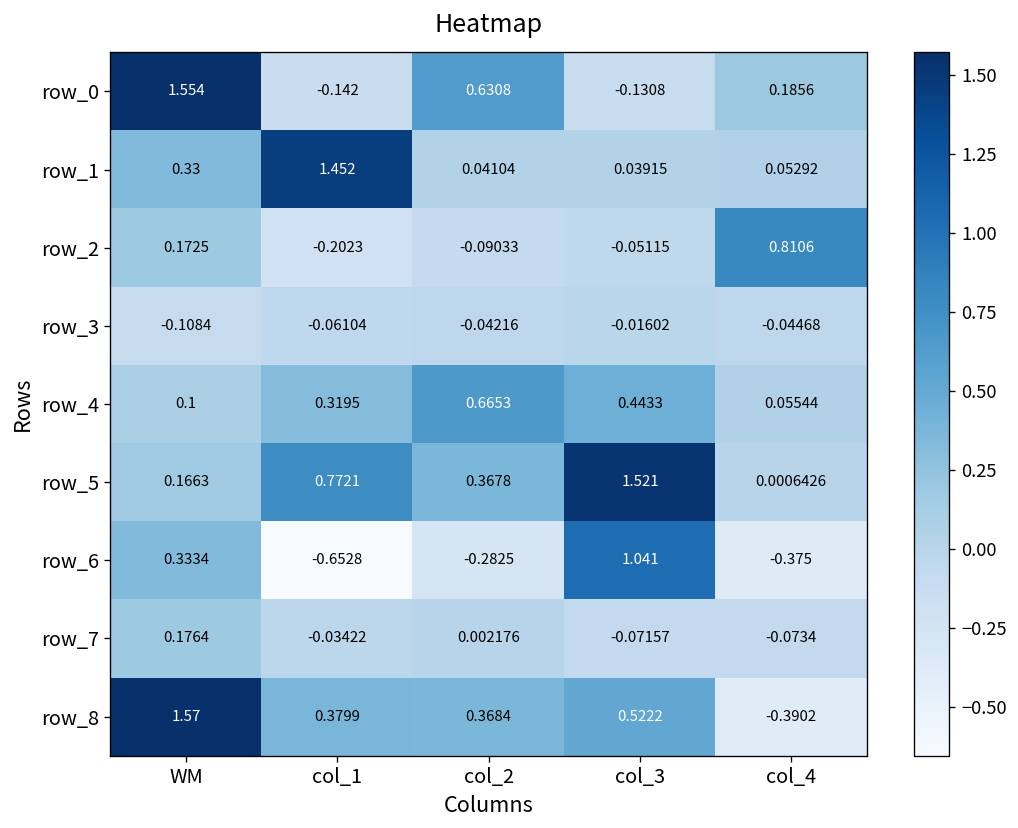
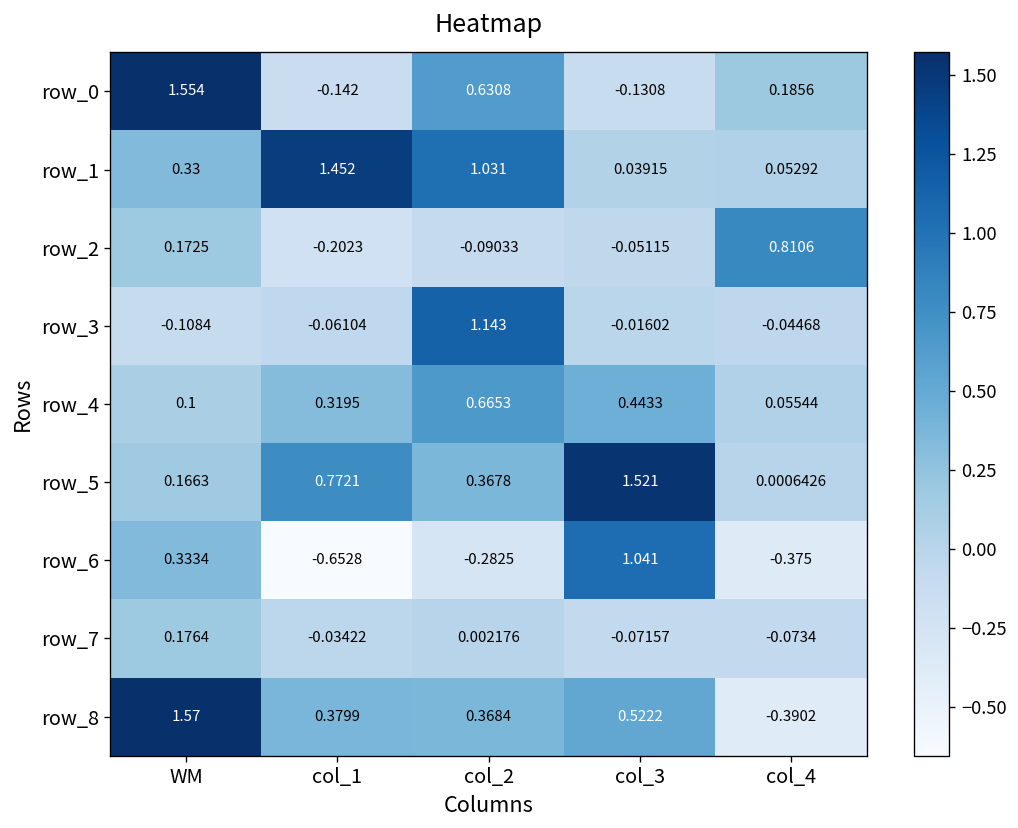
row_1, col_2: 0.04104 -> 1.031
row_3, col_2: -0.04216 -> 1.143
